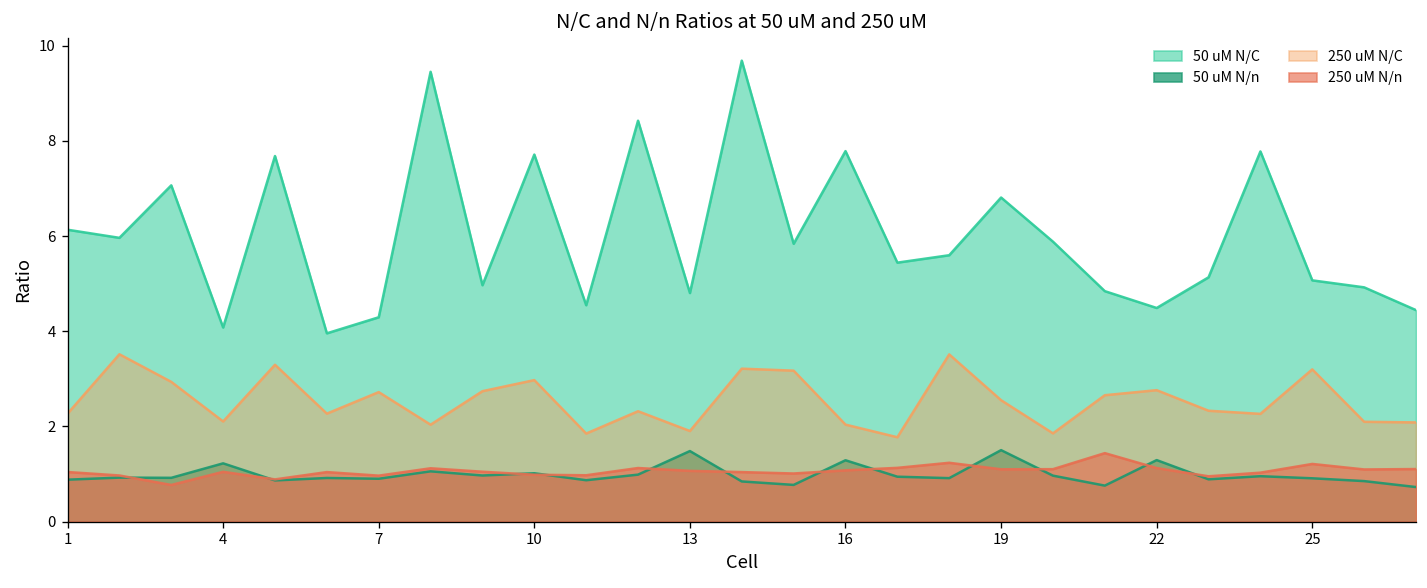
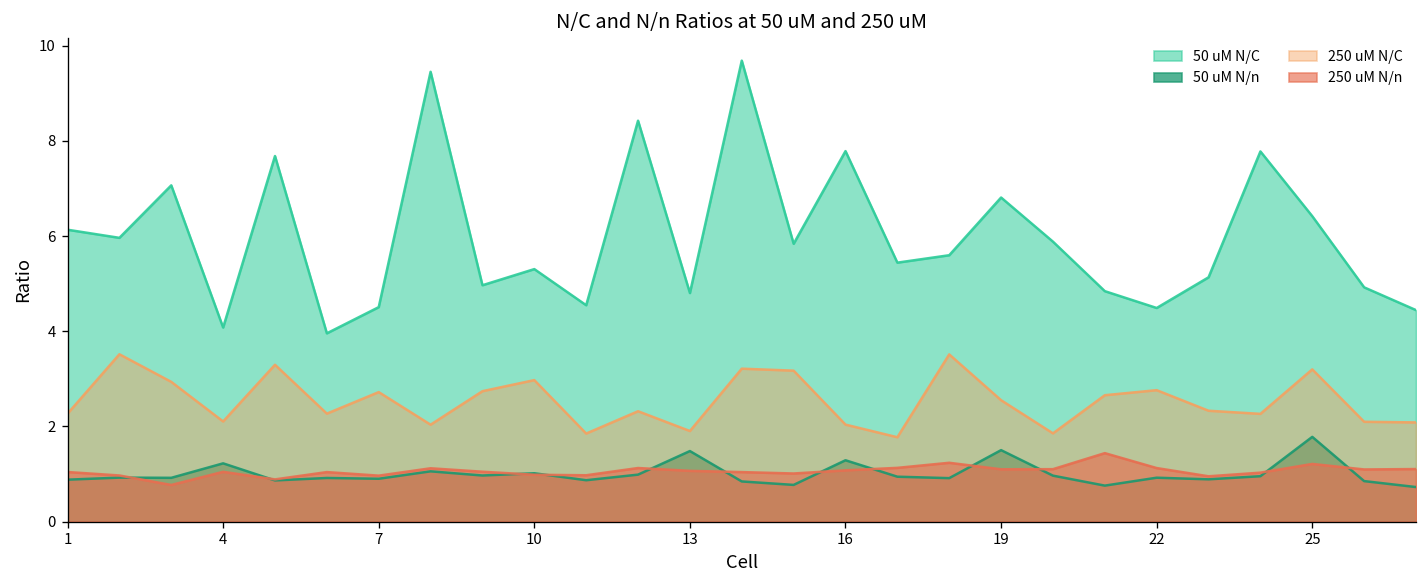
50 uM N/C, 7: 4.3 -> 4.5
50 uM N/C, 10: 7.7 -> 5.3
50 uM N/n, 22: 1.3 -> 0.9
50 uM N/C, 25: 5.1 -> 6.4
50 uM N/n, 25: 0.9 -> 1.8
